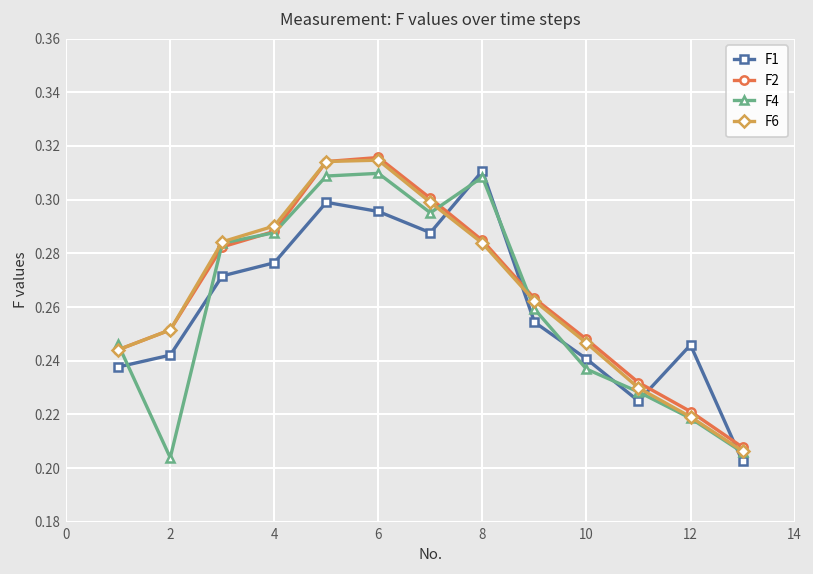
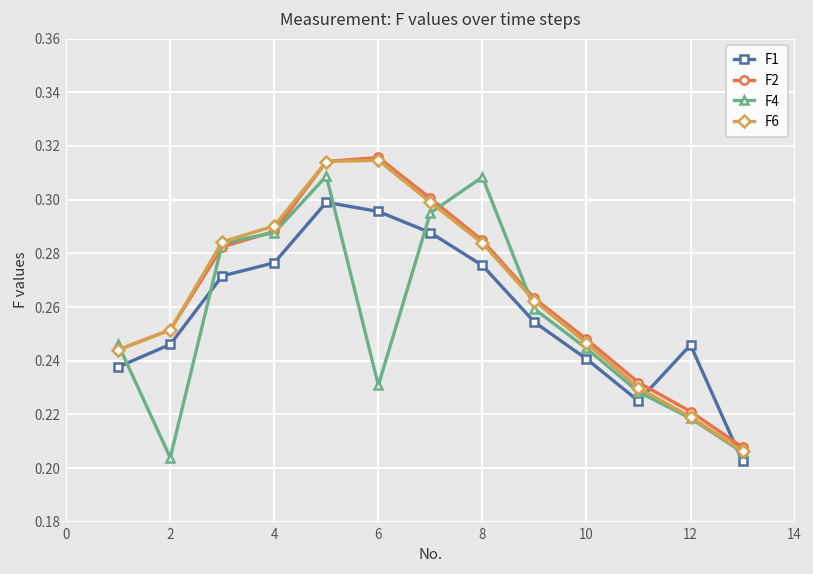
F1, 2: 0.242 -> 0.246
F4, 6: 0.310 -> 0.231
F1, 8: 0.311 -> 0.276
F4, 10: 0.237 -> 0.245
